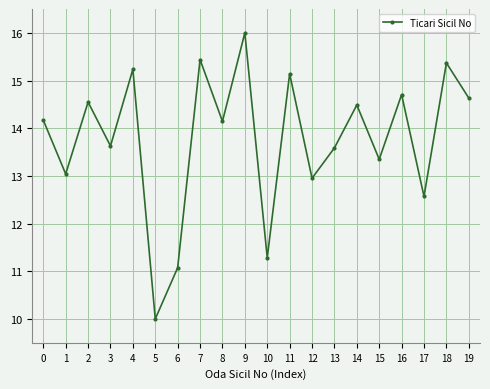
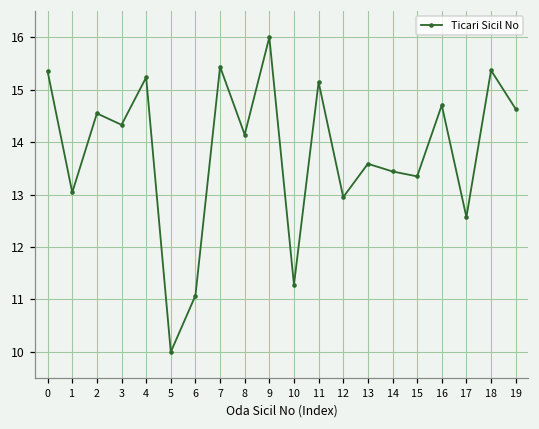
0: 14.2 -> 15.3
3: 13.6 -> 14.3
14: 14.5 -> 13.4
